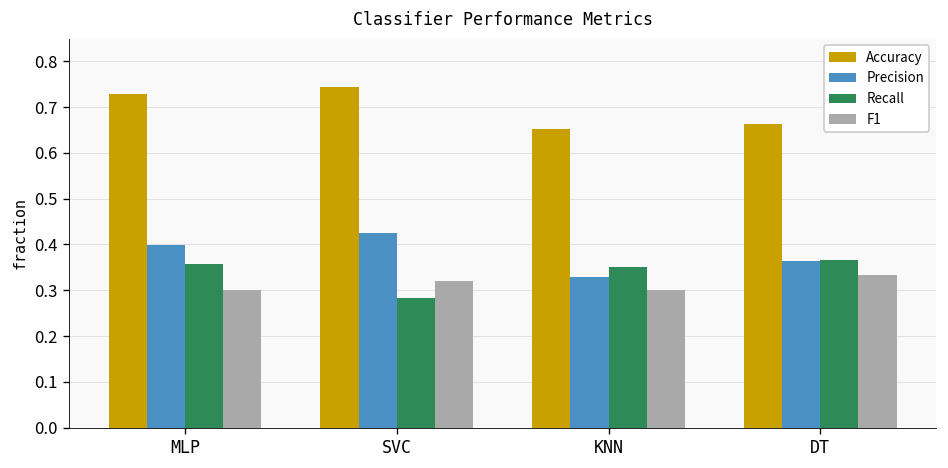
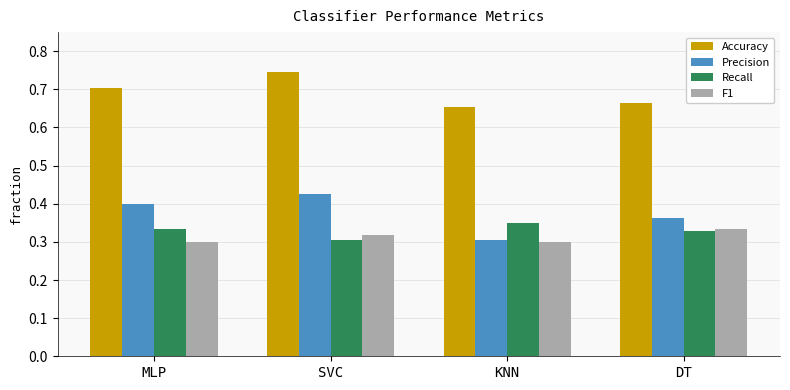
Accuracy, MLP: 0.73 -> 0.70
Recall, MLP: 0.36 -> 0.33
Recall, SVC: 0.28 -> 0.31
Precision, KNN: 0.33 -> 0.30
Recall, DT: 0.37 -> 0.33
